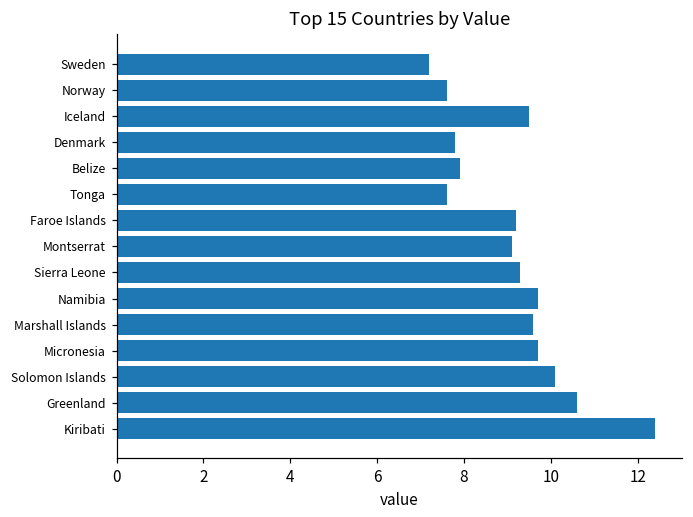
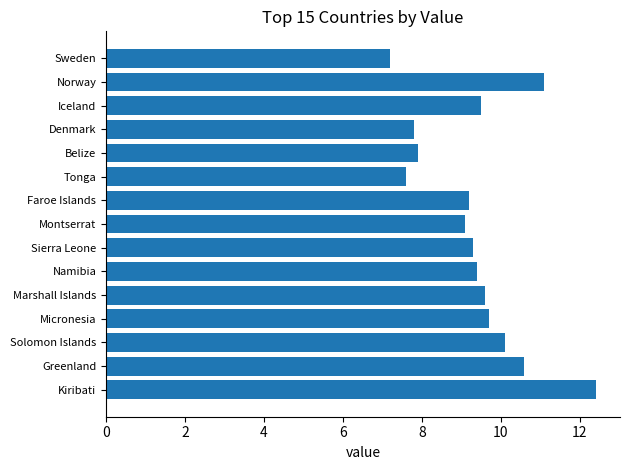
Norway: 7.6 -> 11.1
Namibia: 9.7 -> 9.4
